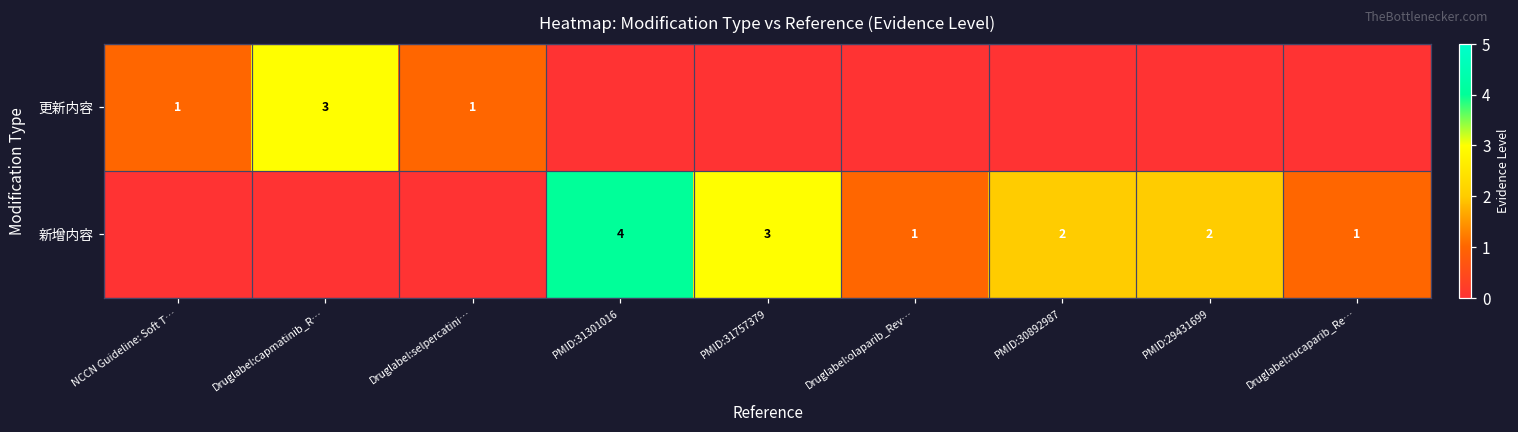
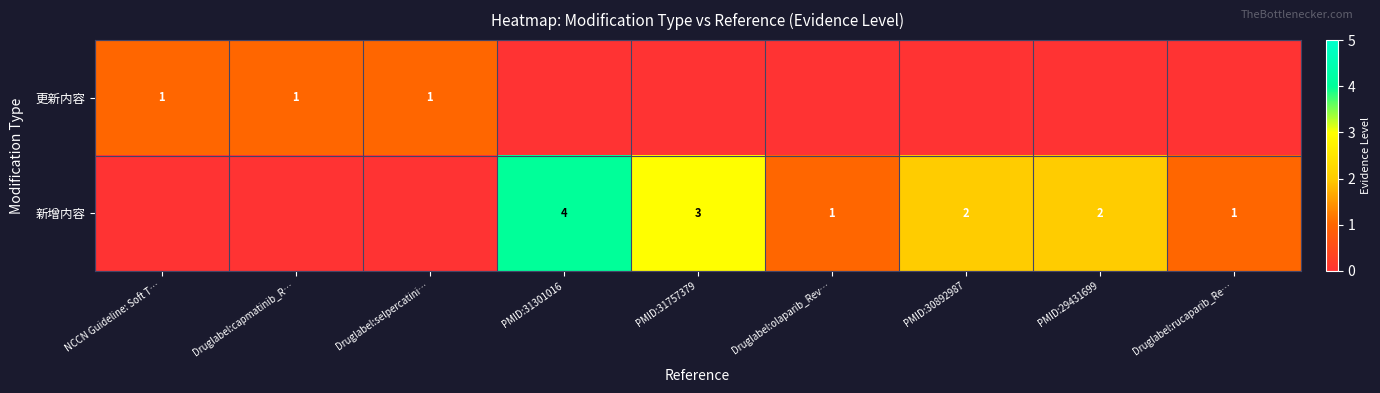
更新内容, Druglabel:capmatinib_R…: 3 -> 1
